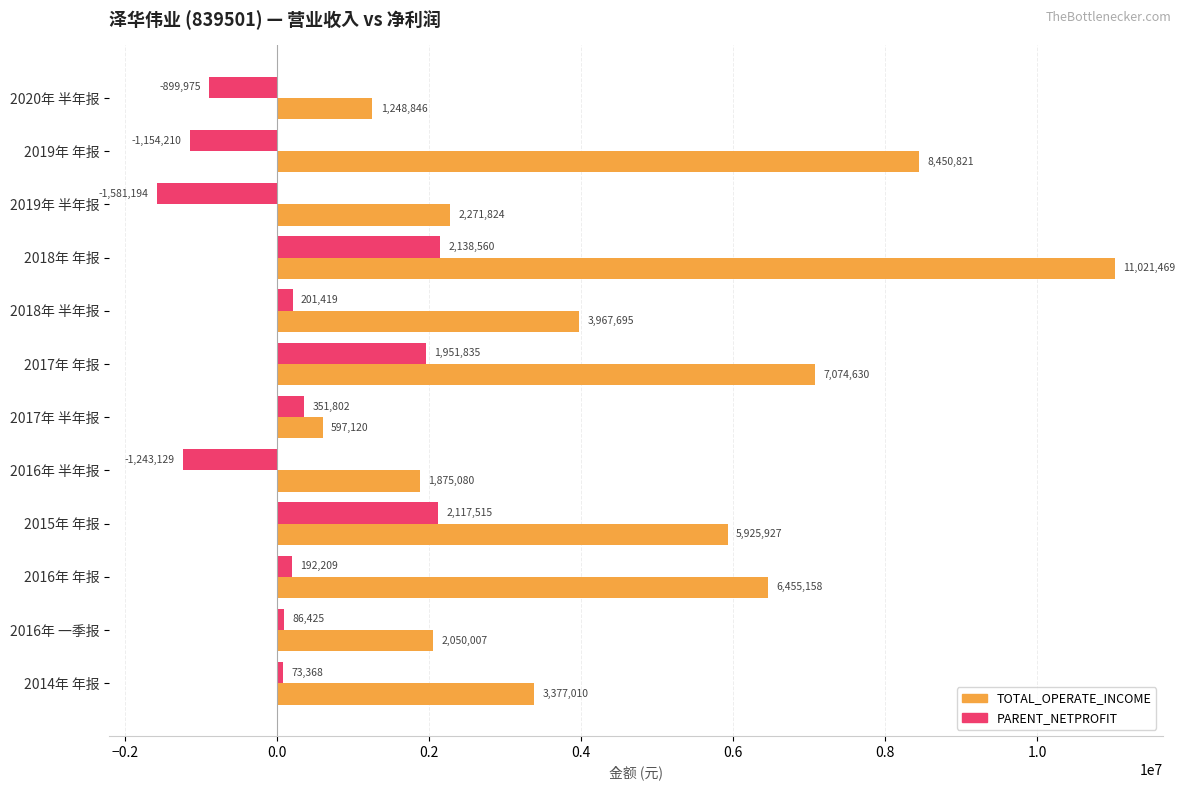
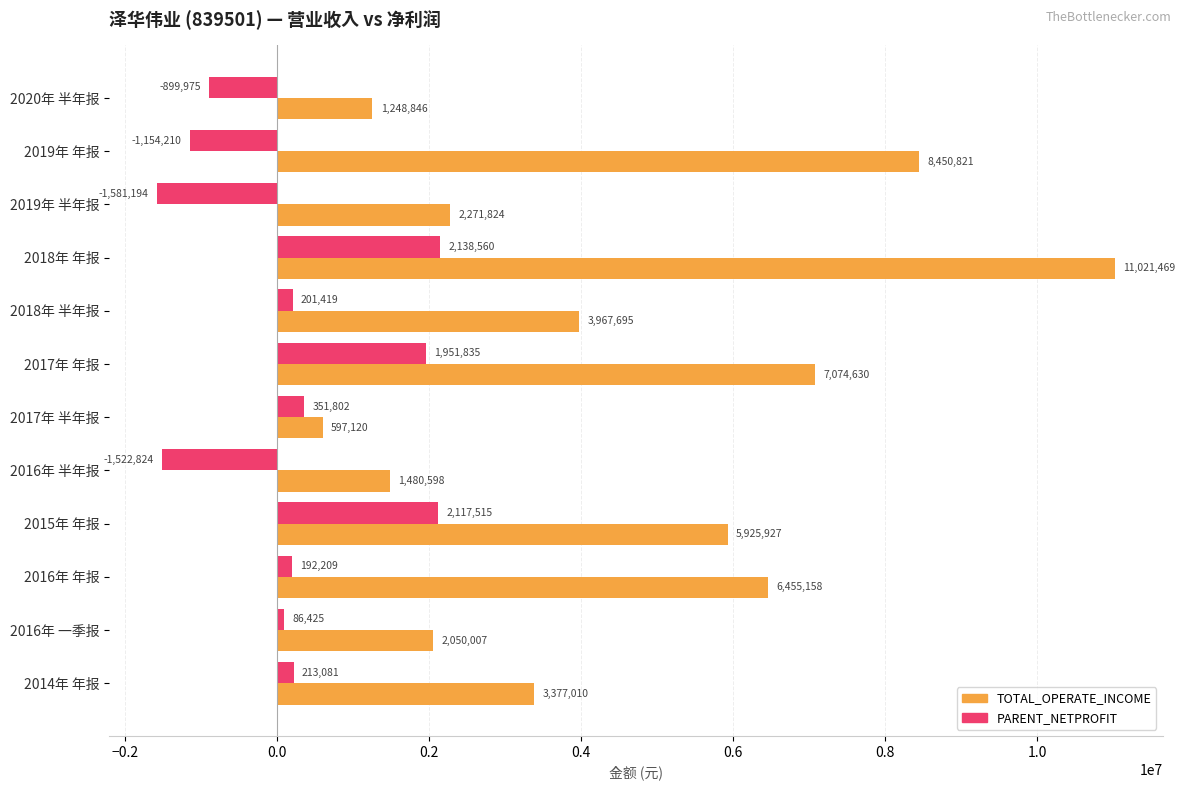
PARENT_NETPROFIT, 2016年 半年报: -1,243,129 -> -1,522,824
TOTAL_OPERATE_INCOME, 2016年 半年报: 1,875,080 -> 1,480,598
PARENT_NETPROFIT, 2014年 年报: 73,368 -> 213,081
